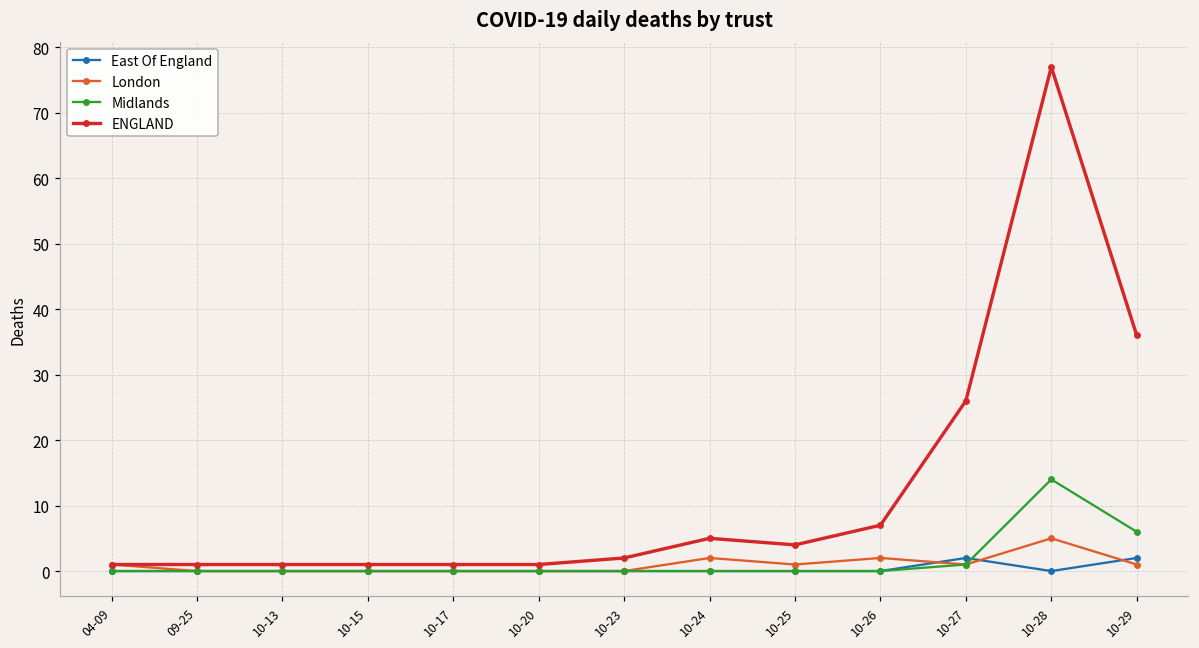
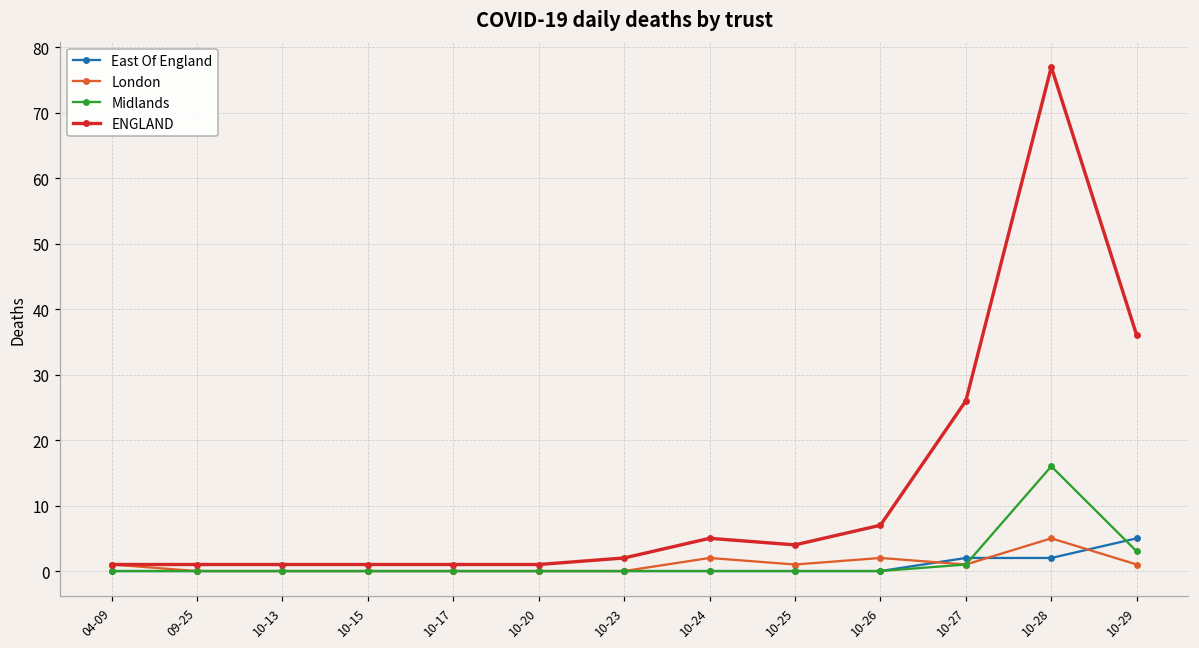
East Of England, 10-28: 0 -> 2
Midlands, 10-28: 14 -> 16
East Of England, 10-29: 2 -> 5
Midlands, 10-29: 6 -> 3
